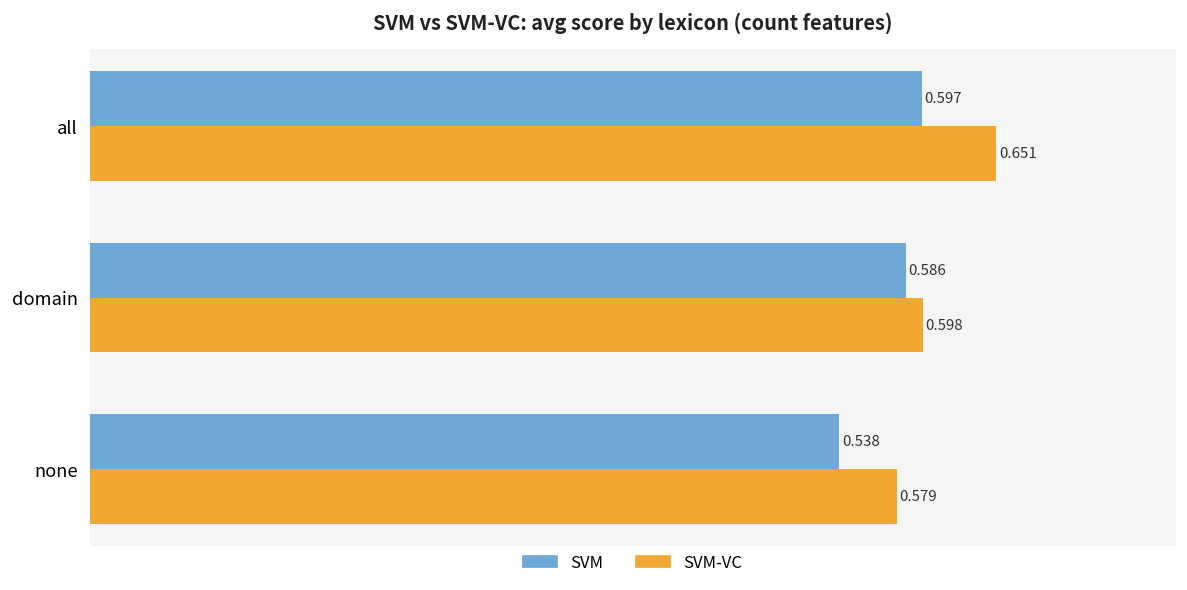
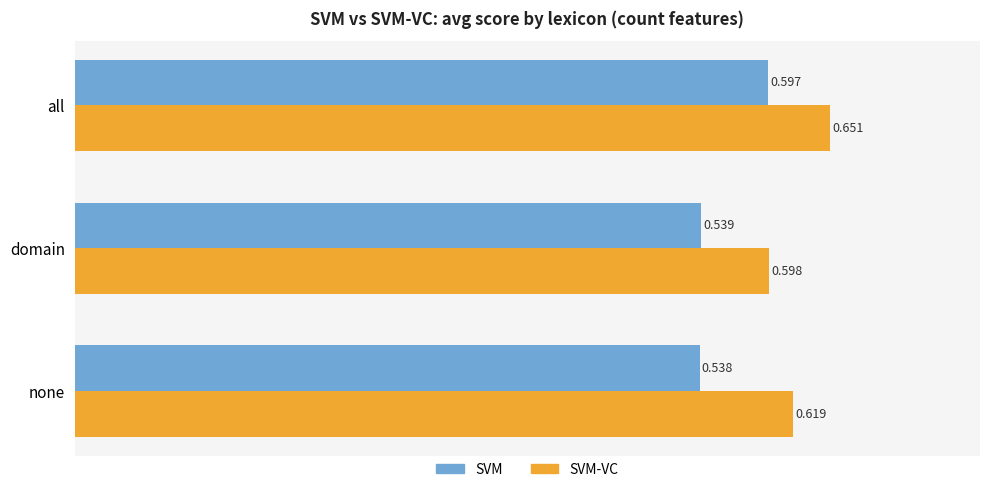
SVM, domain: 0.586 -> 0.539
SVM-VC, none: 0.579 -> 0.619
